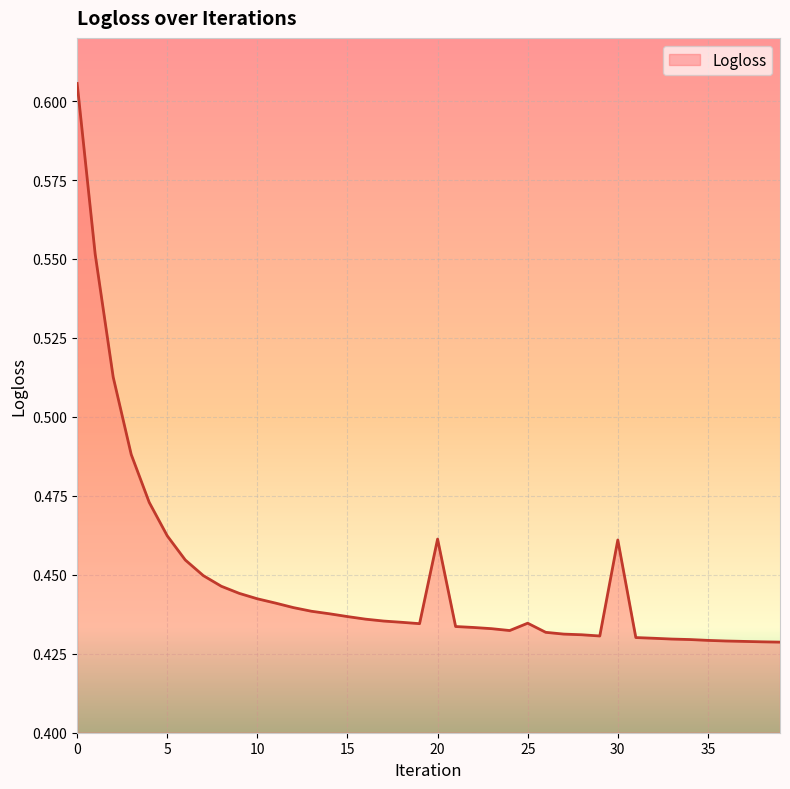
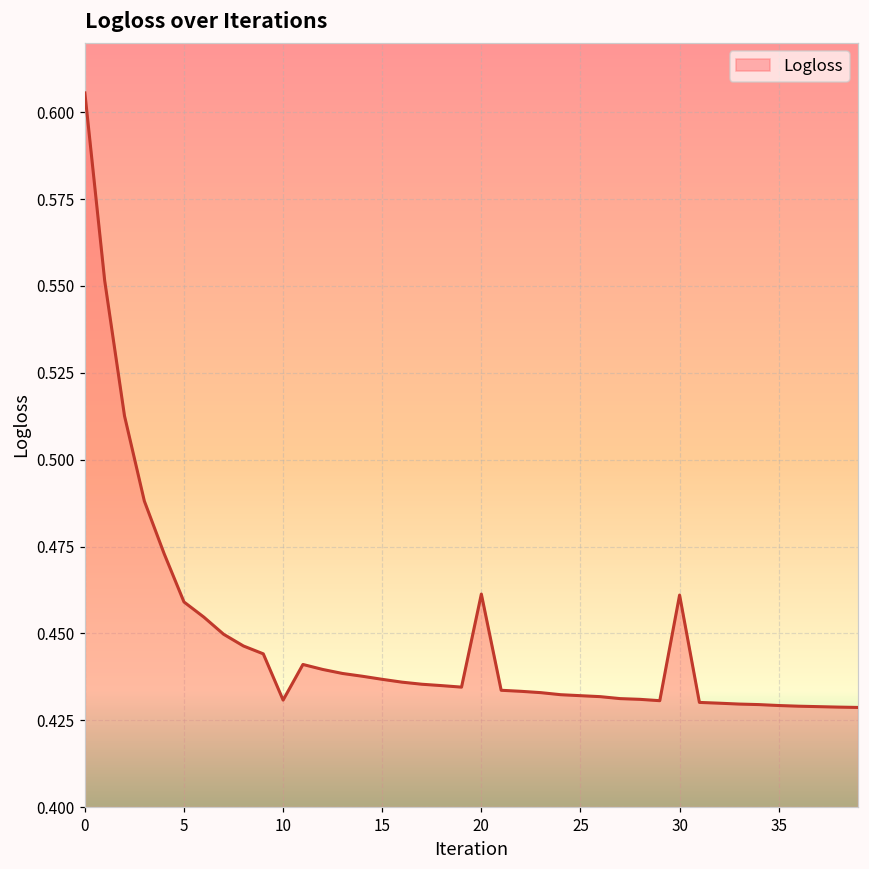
5: 0.462 -> 0.459
10: 0.442 -> 0.431
25: 0.435 -> 0.432
